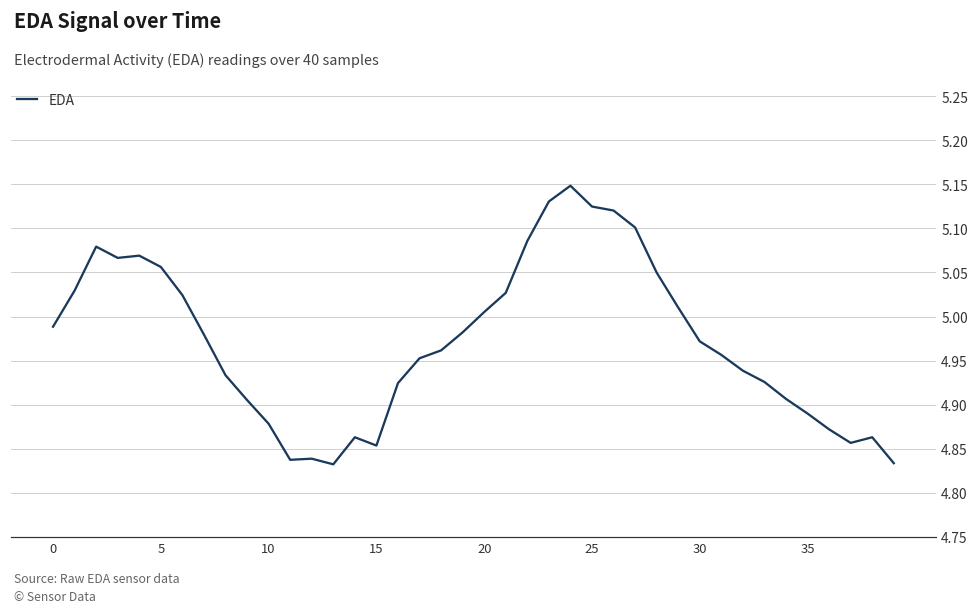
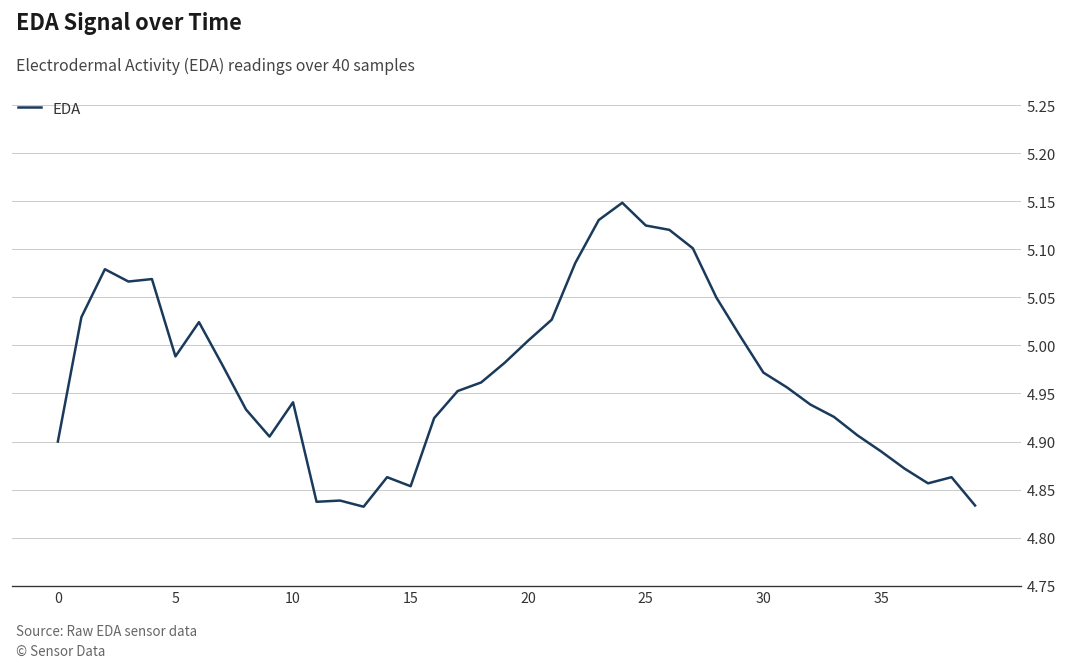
0: 4.99 -> 4.90
5: 5.06 -> 4.99
10: 4.88 -> 4.94
